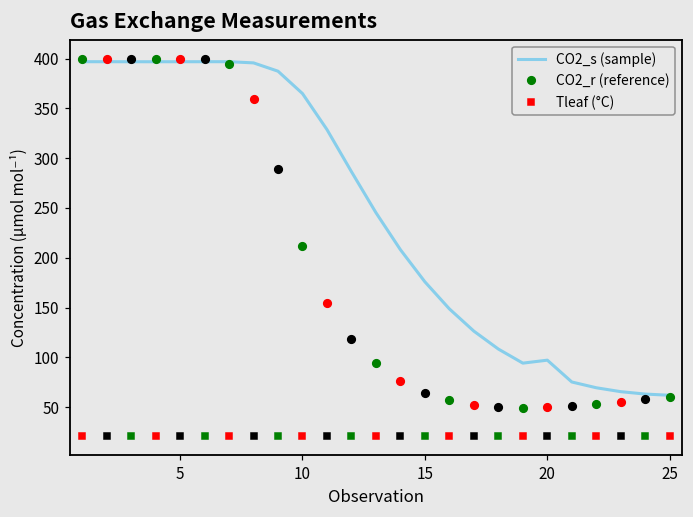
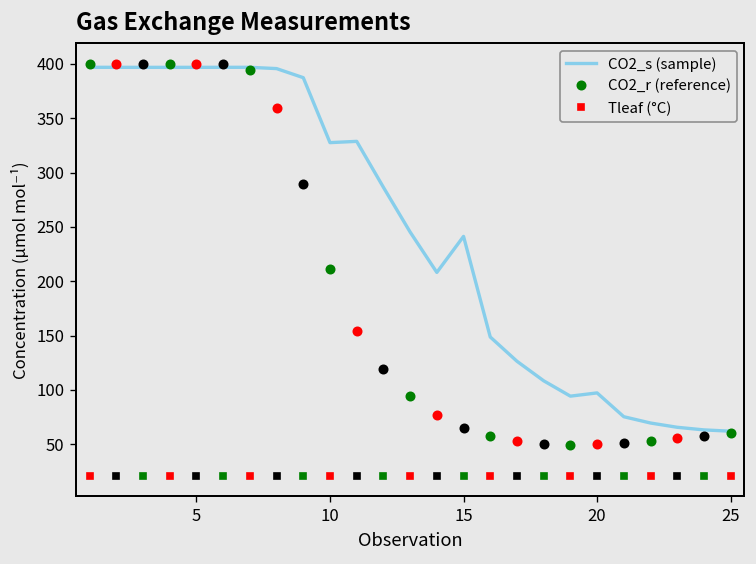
CO2_s (sample), 10: 360 -> 330
CO2_s (sample), 15: 180 -> 240
